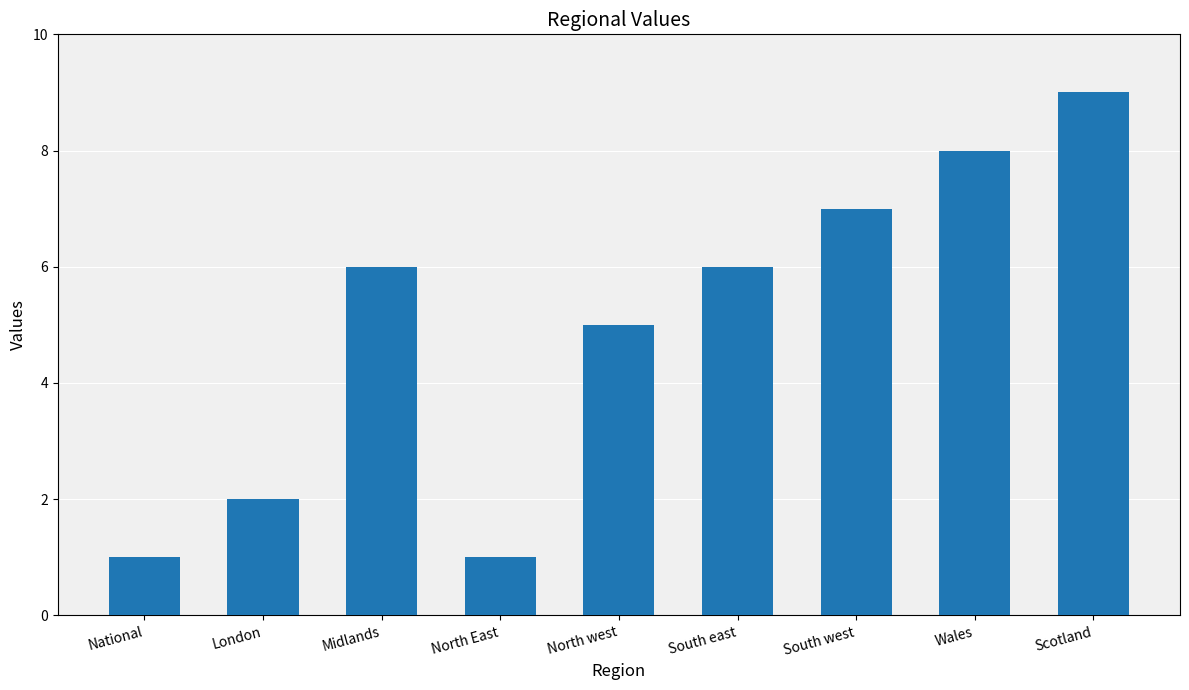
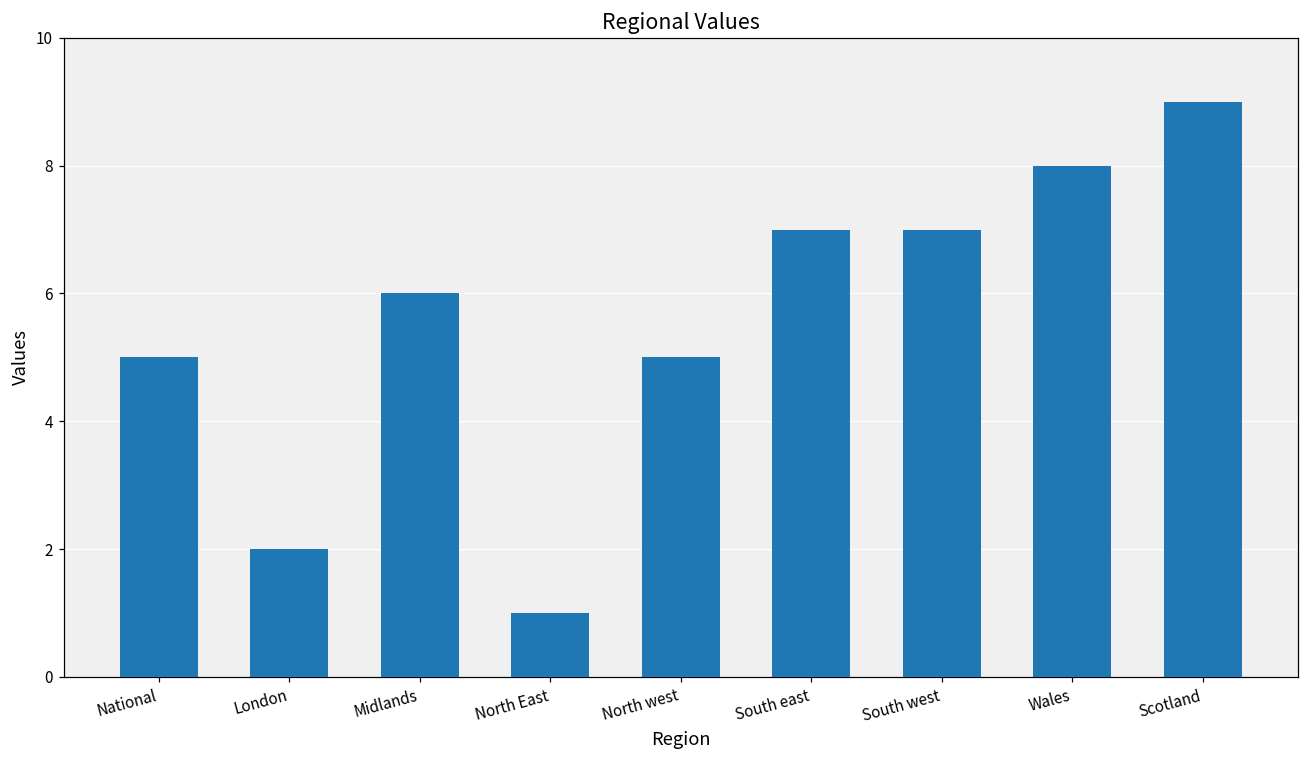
National: 1 -> 5
South east: 6 -> 7
